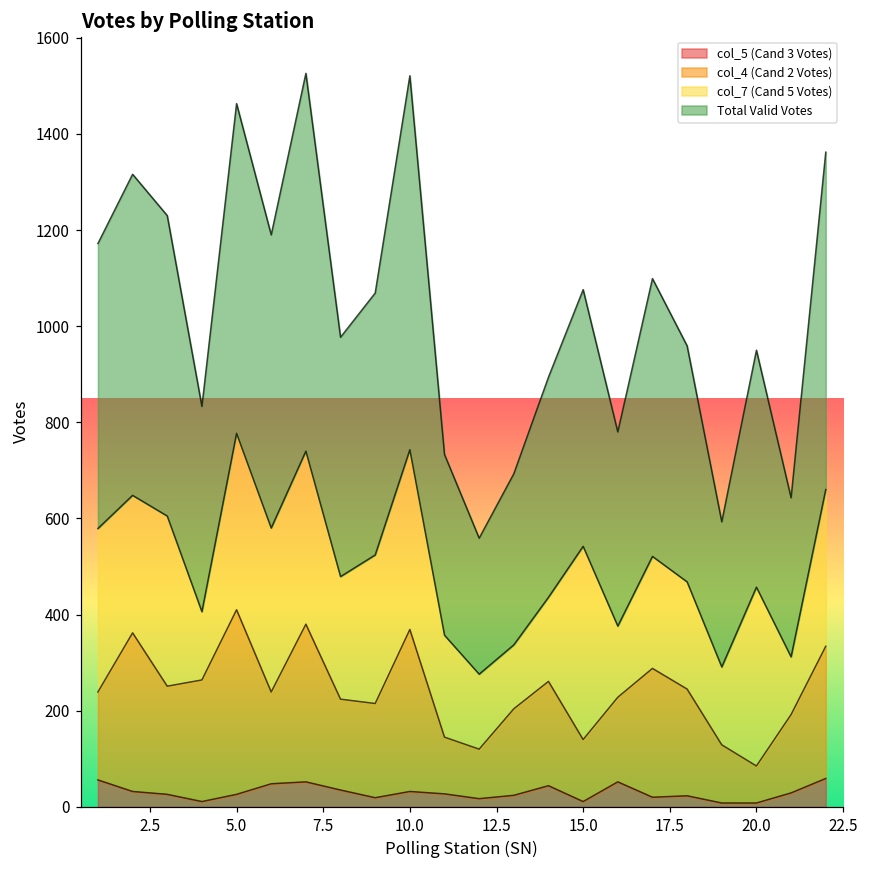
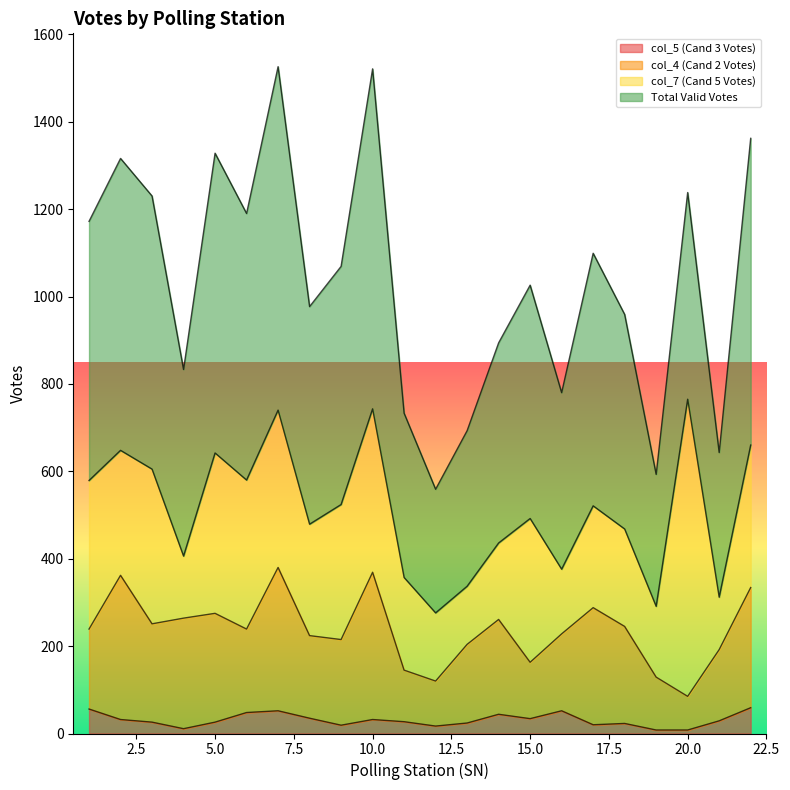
col_4 (Cand 2 Votes), 5.0: 380 -> 250
col_5 (Cand 3 Votes), 15.0: 10 -> 30
col_7 (Cand 5 Votes), 15.0: 400 -> 330
col_7 (Cand 5 Votes), 20.0: 370 -> 680
Total Valid Votes, 20.0: 490 -> 470
